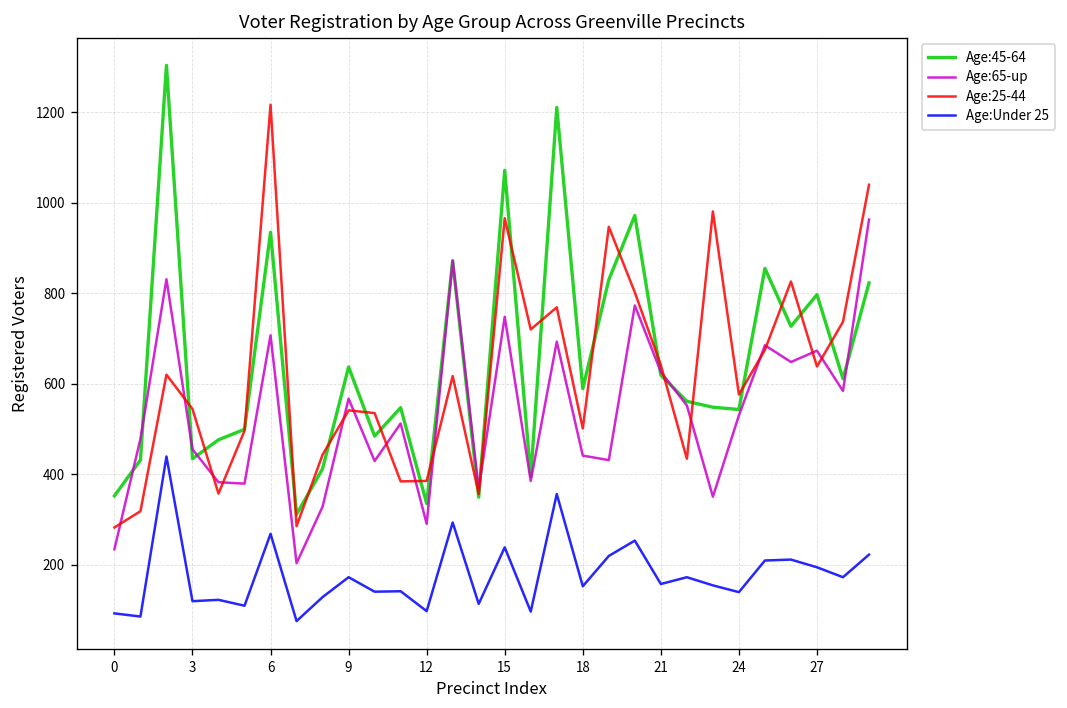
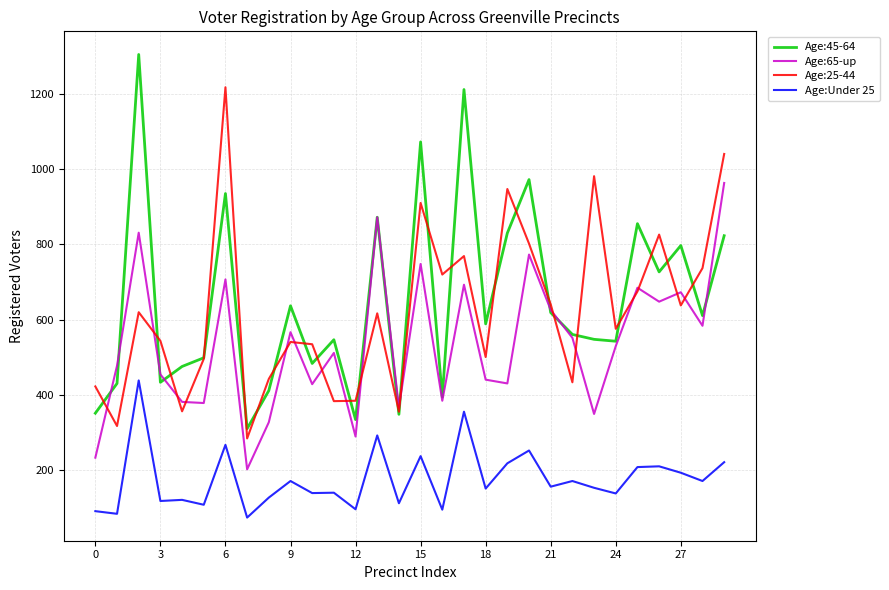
Age:25-44, 0: 280 -> 420
Age:25-44, 15: 970 -> 910
